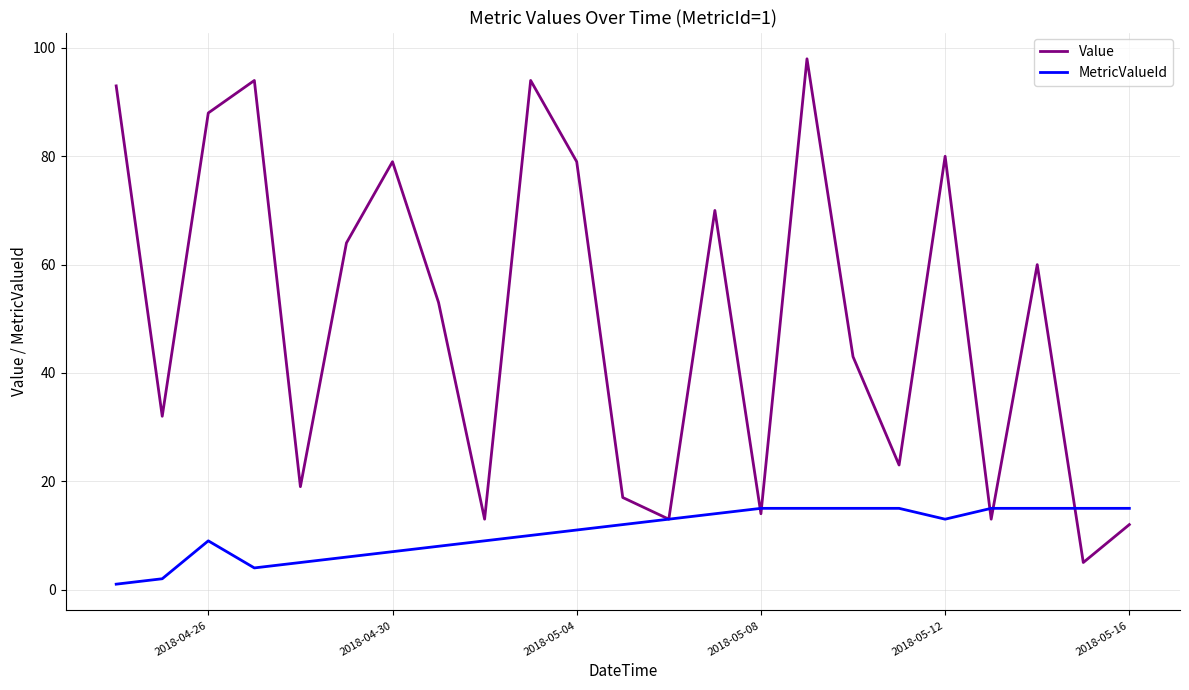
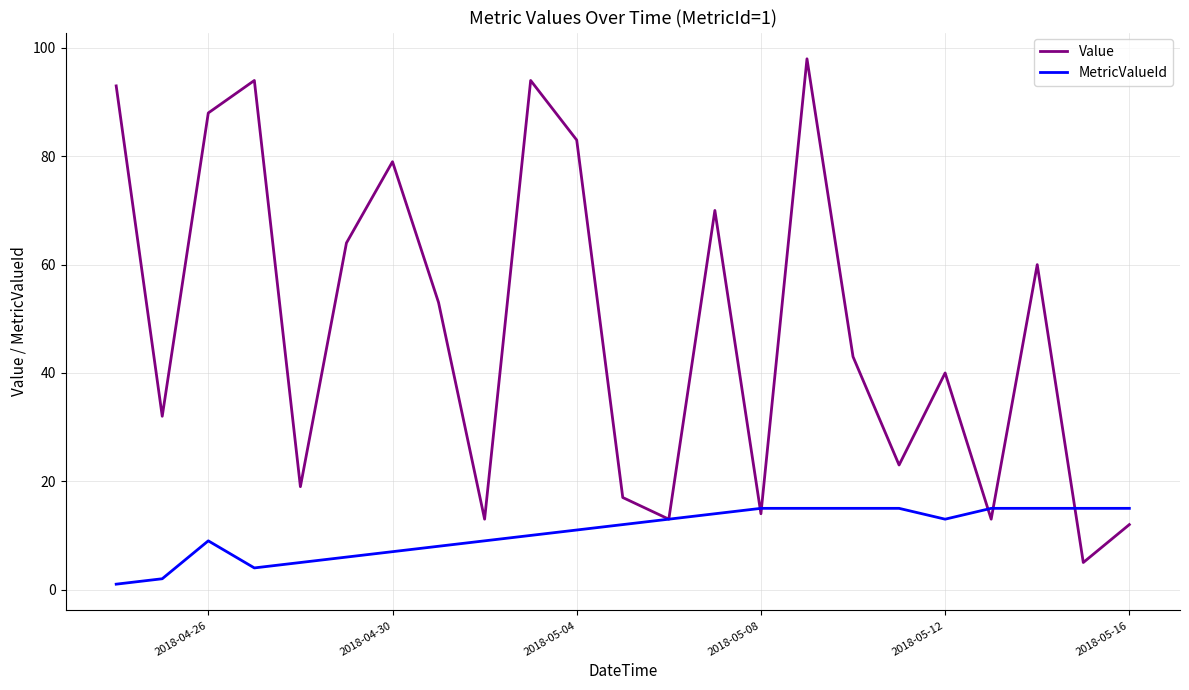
Value, 2018-05-04: 79 -> 83
Value, 2018-05-12: 80 -> 40
